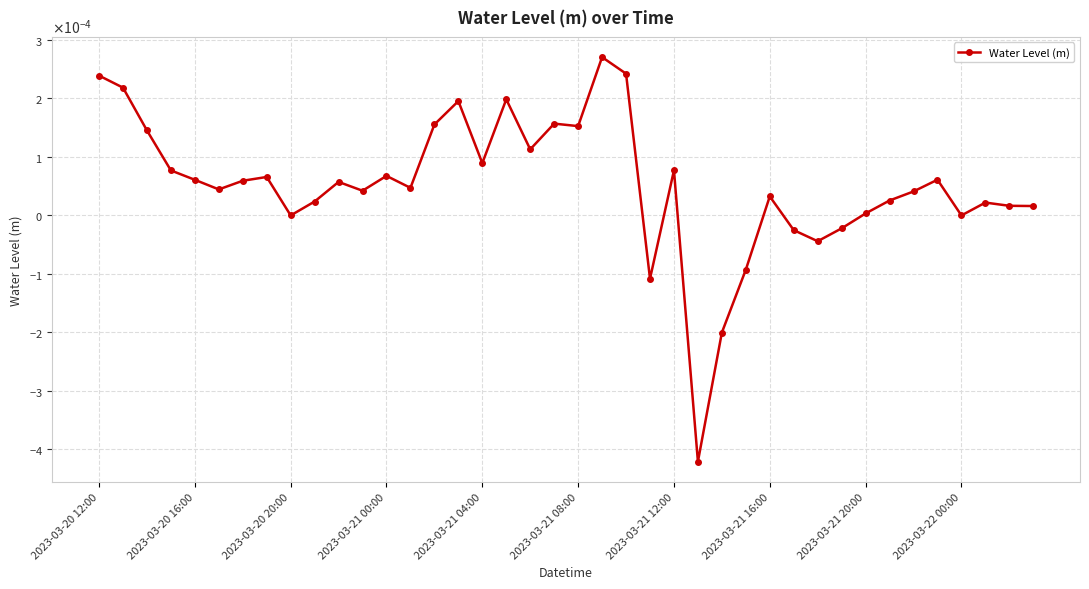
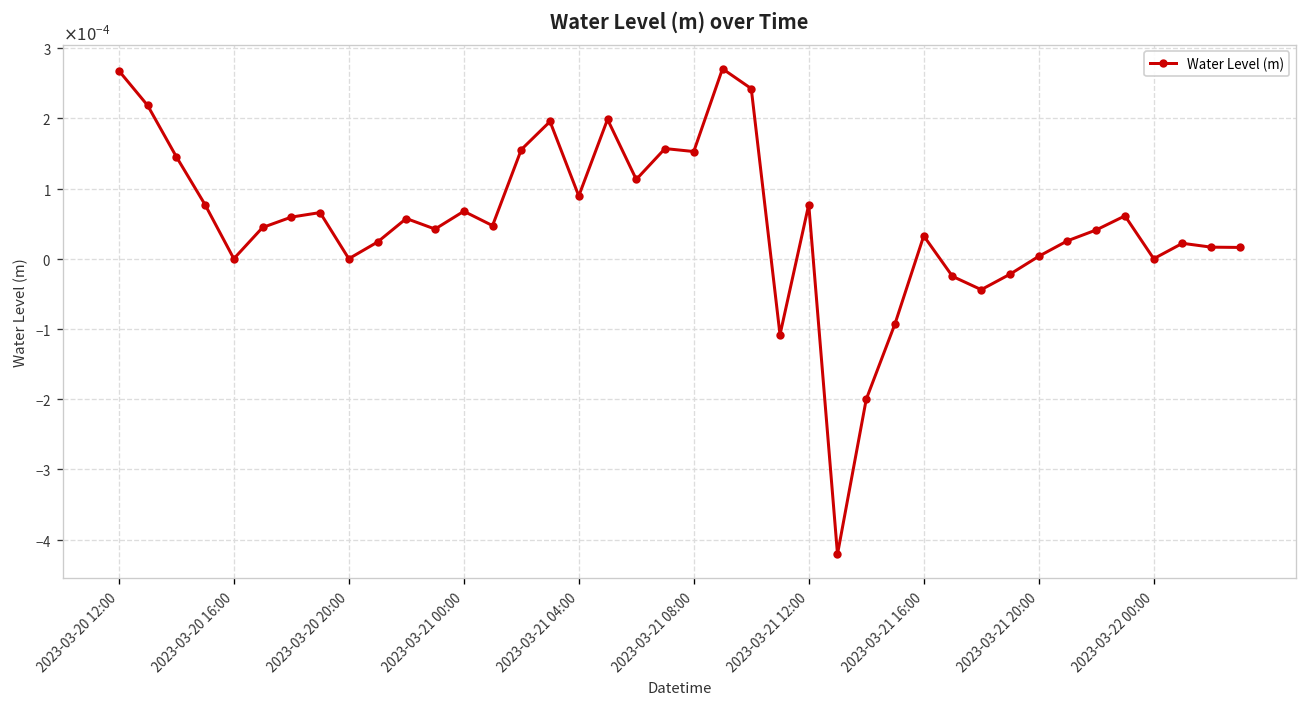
2023-03-20 12:00: 0.00024 -> 0.00027
2023-03-20 16:00: 0.0001 -> 0.0000
